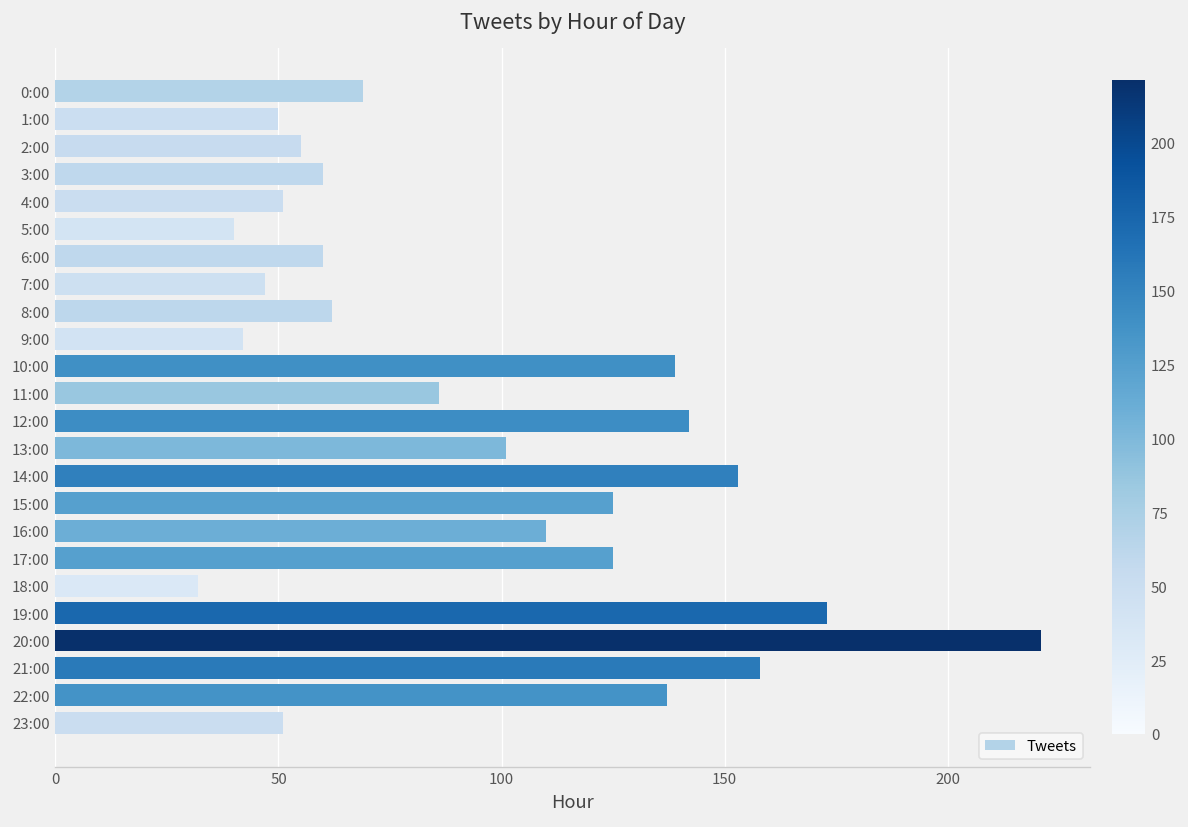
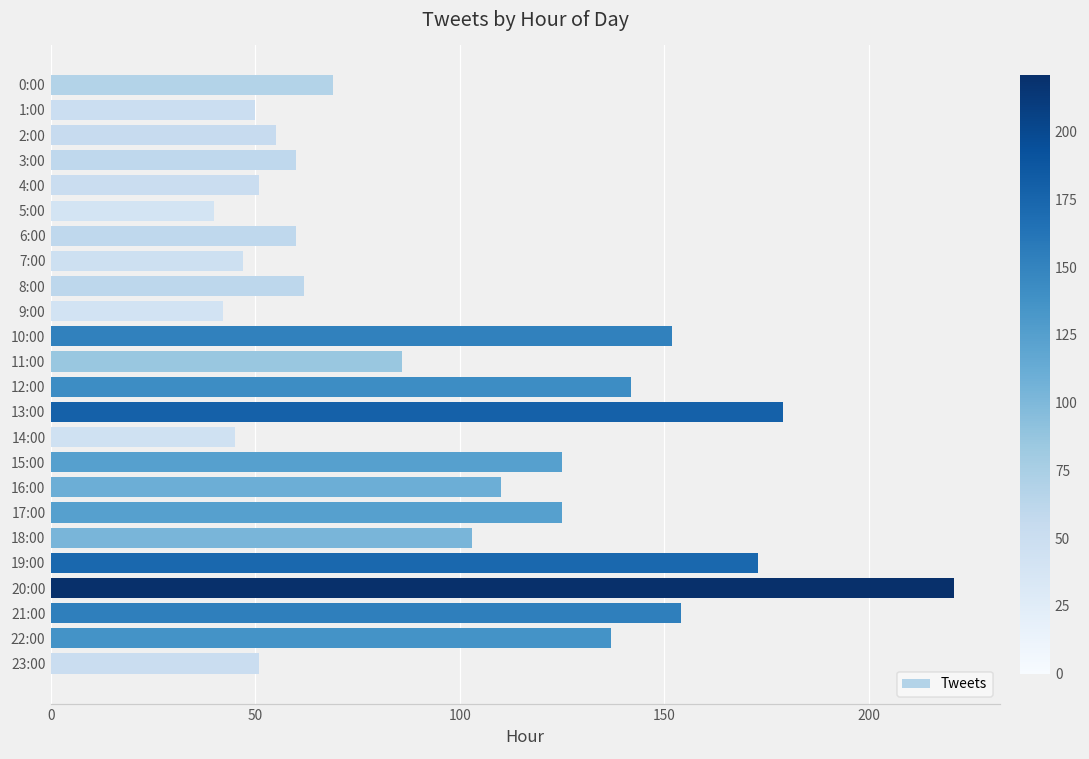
10:00: 139 -> 152
13:00: 101 -> 179
14:00: 153 -> 45
18:00: 32 -> 103
21:00: 158 -> 154
